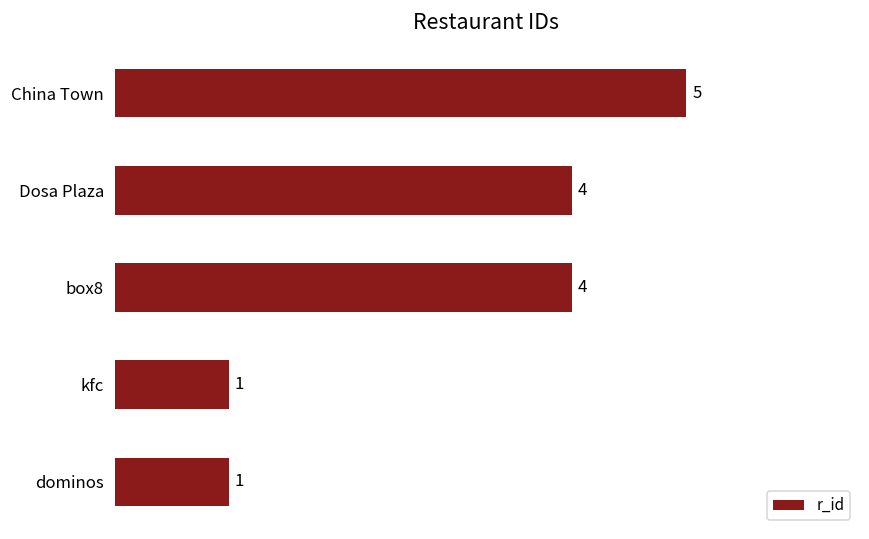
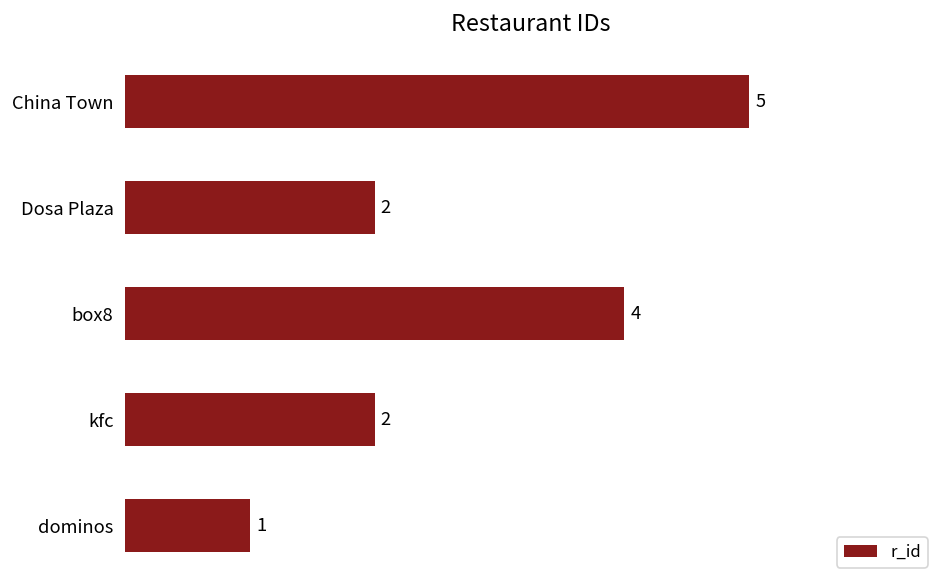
Dosa Plaza: 4 -> 2
kfc: 1 -> 2
